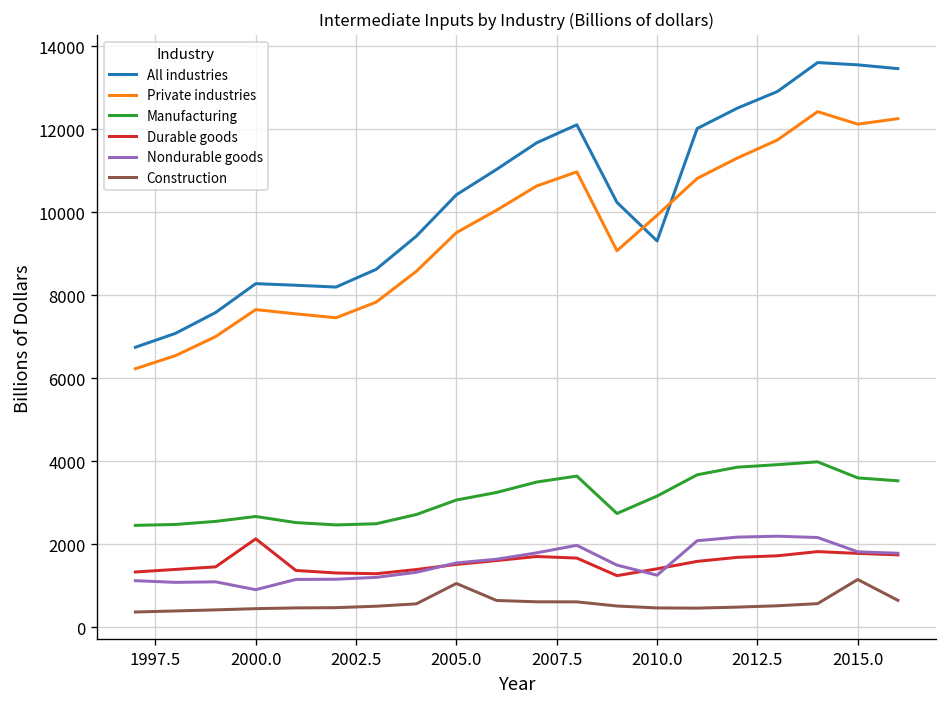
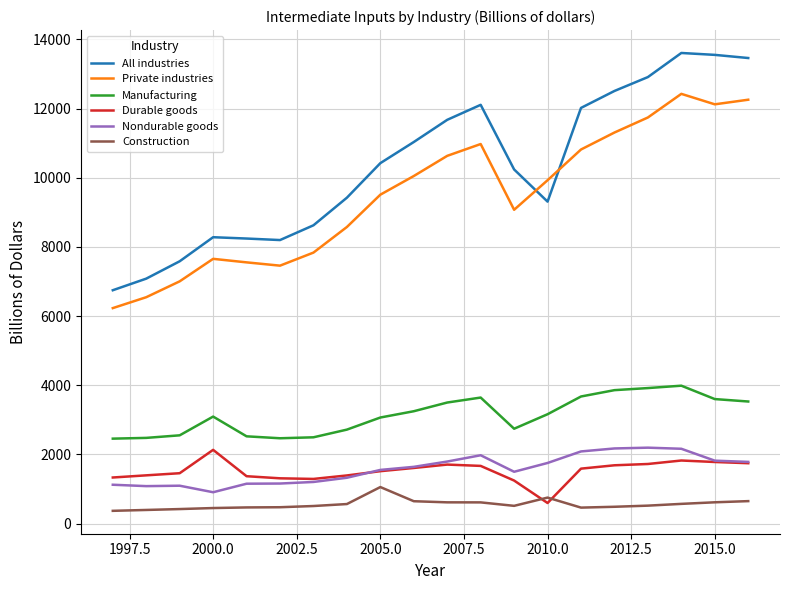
Manufacturing, 2000.0: 2700 -> 3100
Durable goods, 2010.0: 1400 -> 600
Nondurable goods, 2010.0: 1300 -> 1800
Construction, 2010.0: 500 -> 800
Construction, 2015.0: 1200 -> 600
